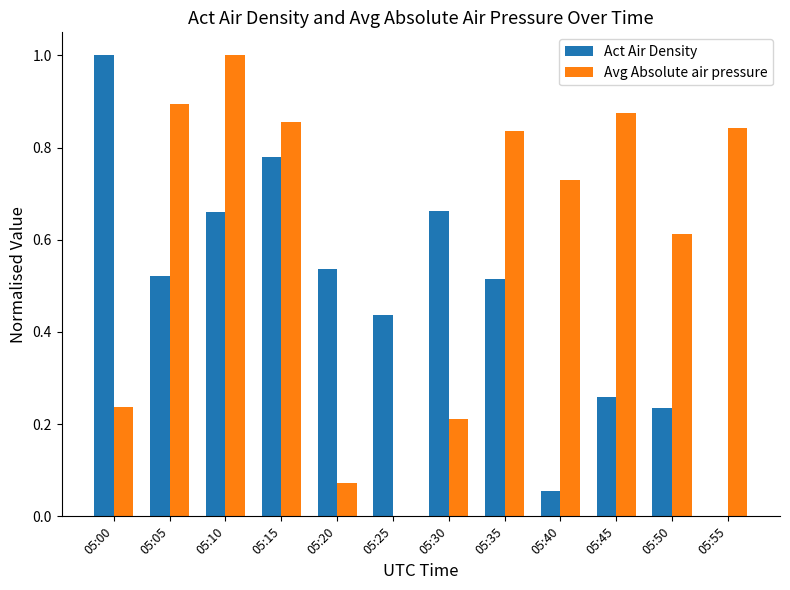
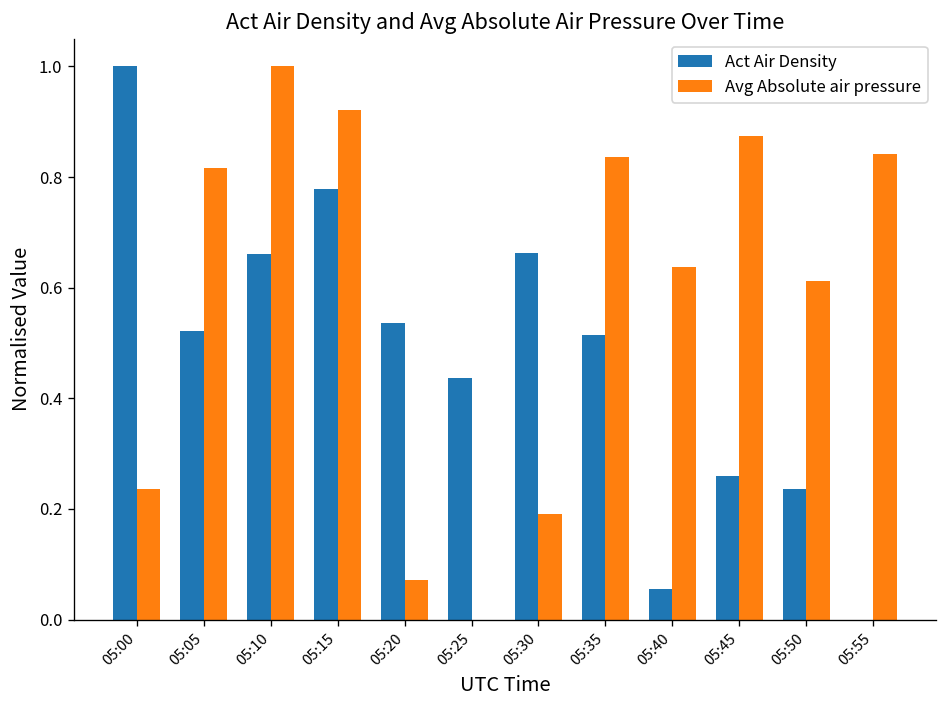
Avg Absolute air pressure, 05:05: 0.89 -> 0.82
Avg Absolute air pressure, 05:15: 0.86 -> 0.92
Avg Absolute air pressure, 05:30: 0.21 -> 0.19
Avg Absolute air pressure, 05:40: 0.73 -> 0.64
